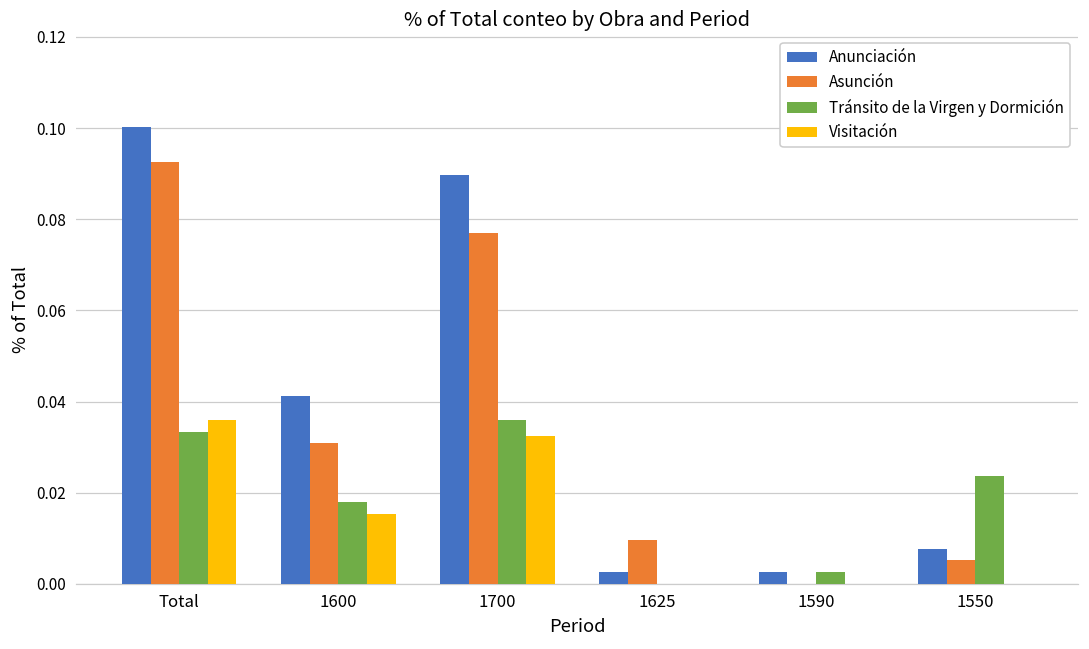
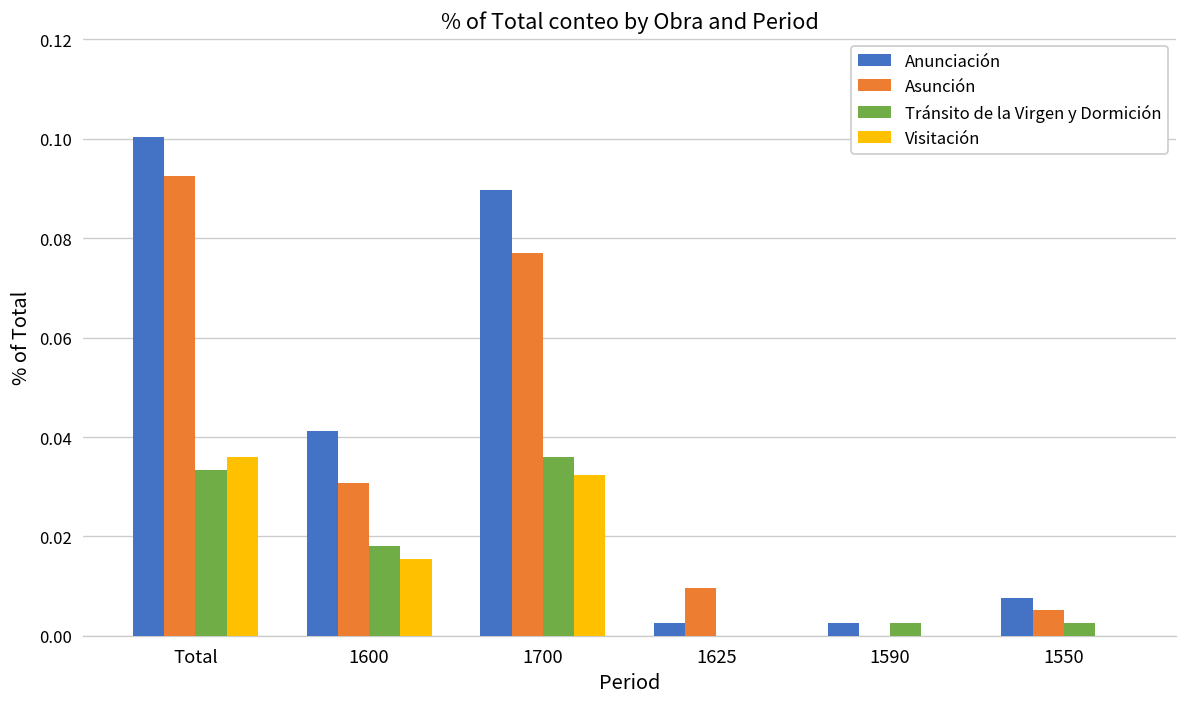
Tránsito de la Virgen y Dormición, 1550: 0.024 -> 0.003
